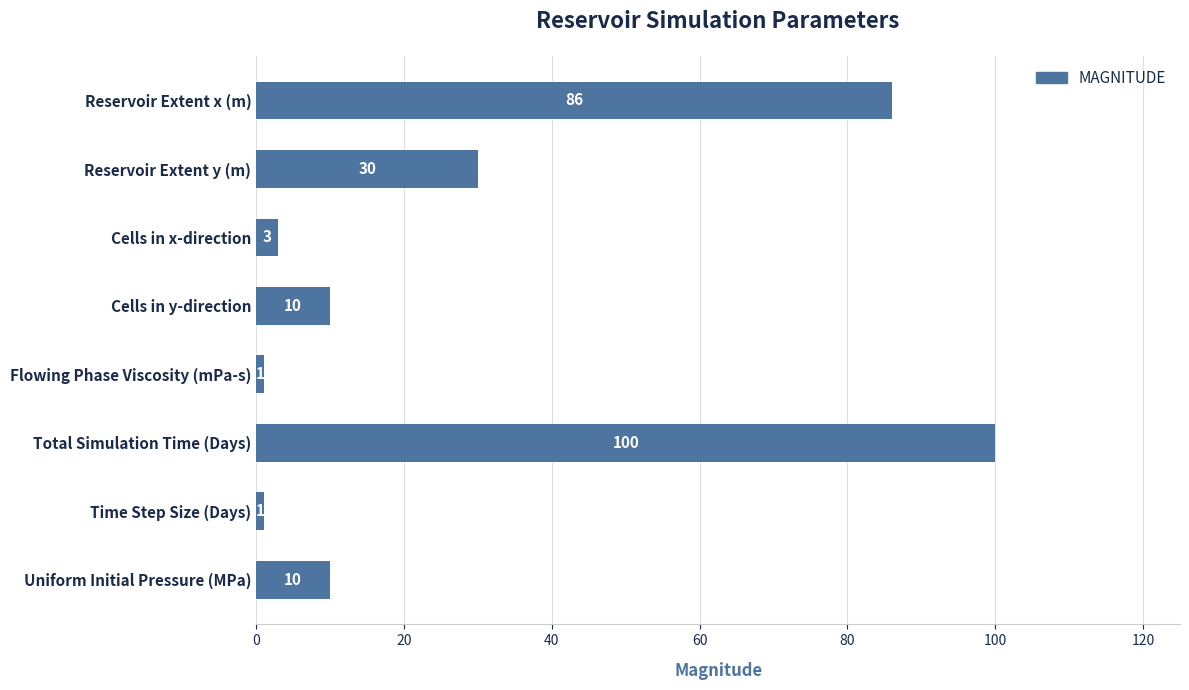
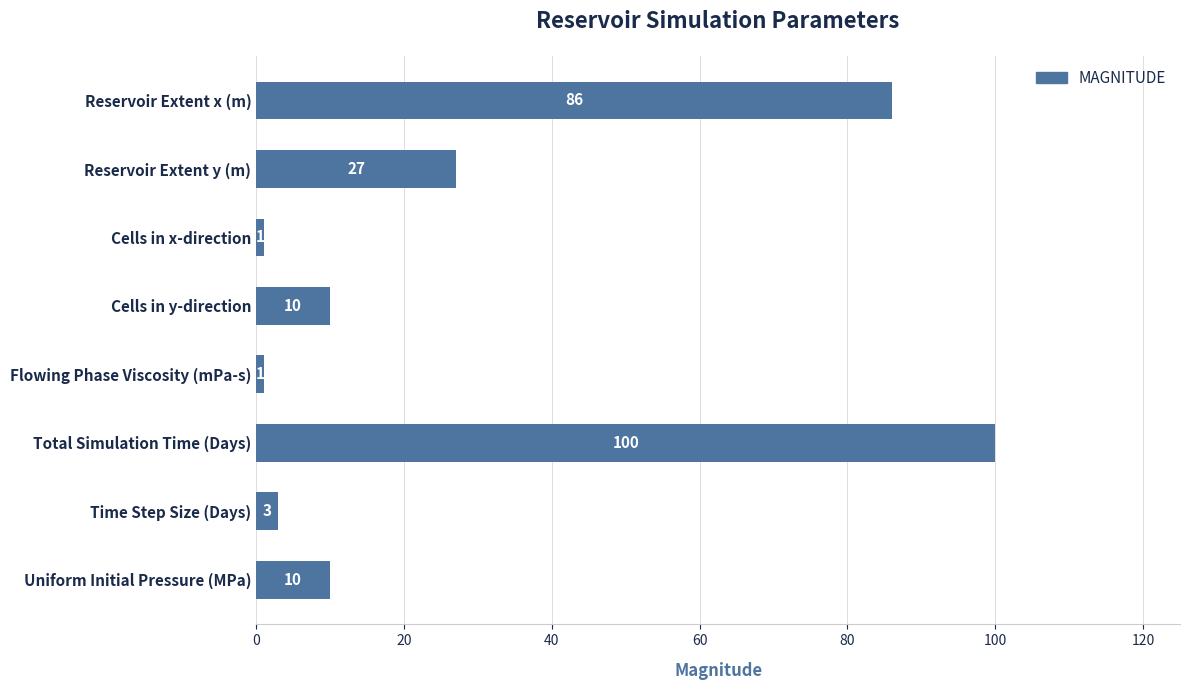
Reservoir Extent y (m): 30 -> 27
Cells in x-direction: 3 -> 1
Time Step Size (Days): 1 -> 3
